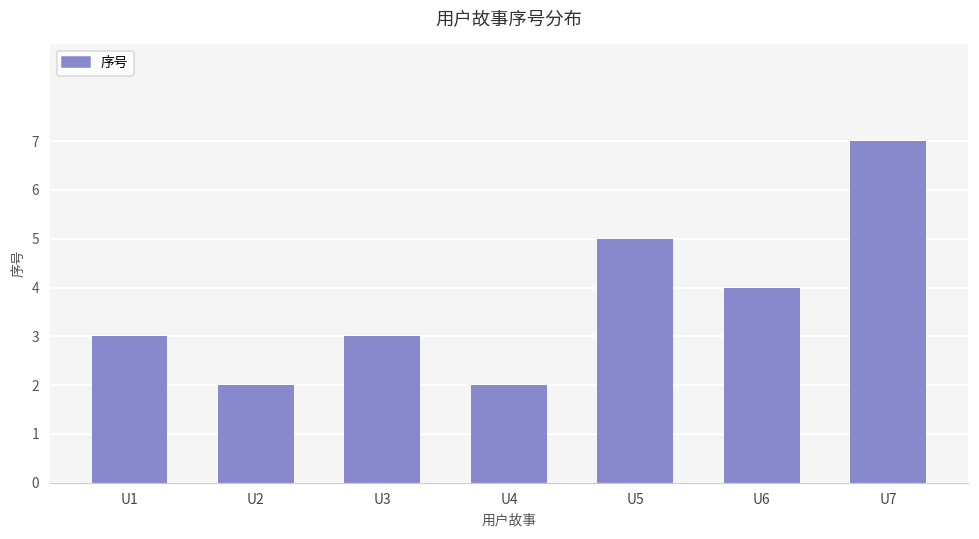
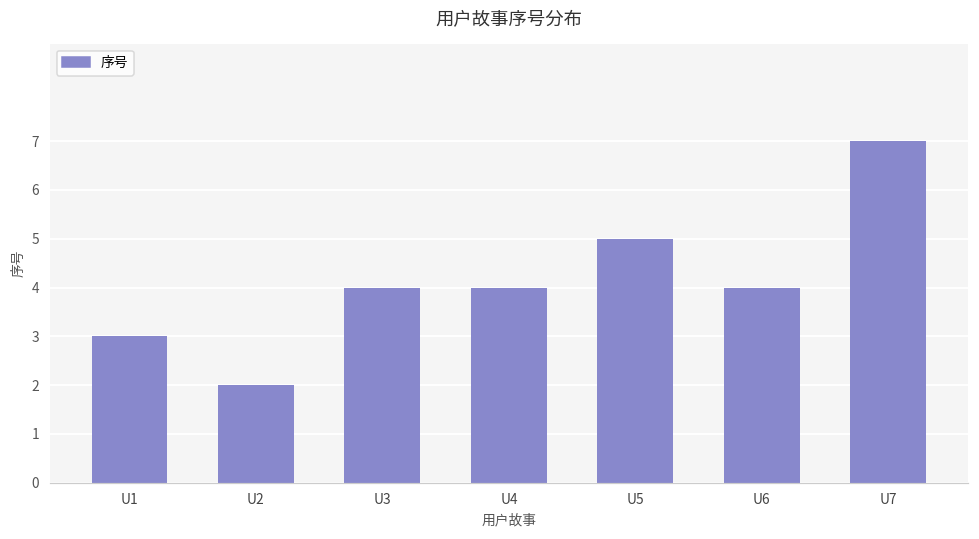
U3: 3 -> 4
U4: 2 -> 4
